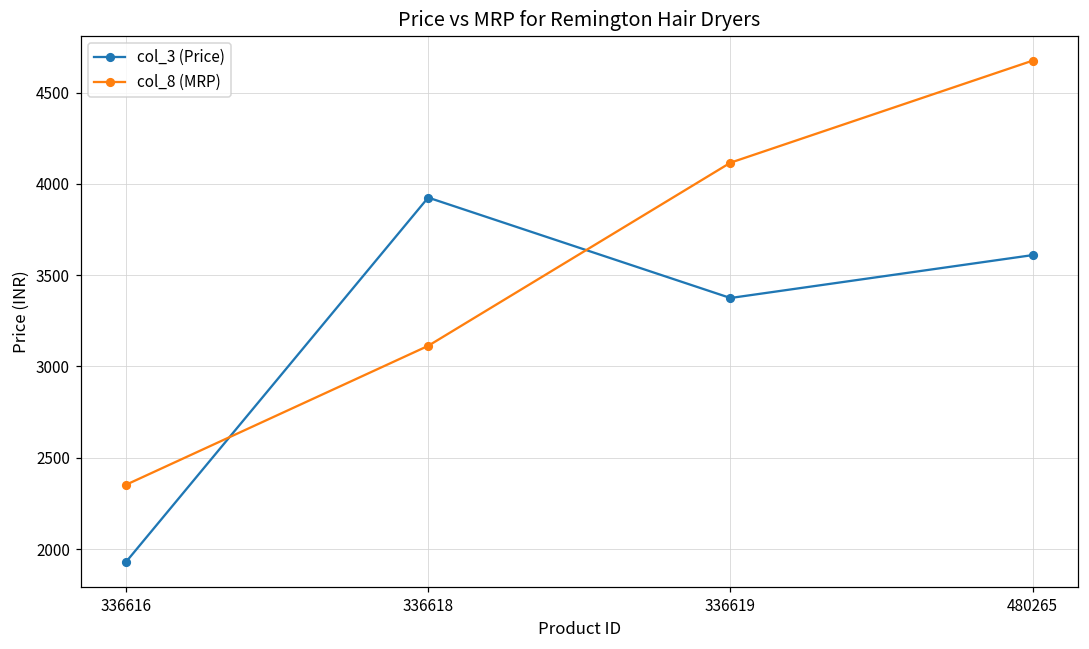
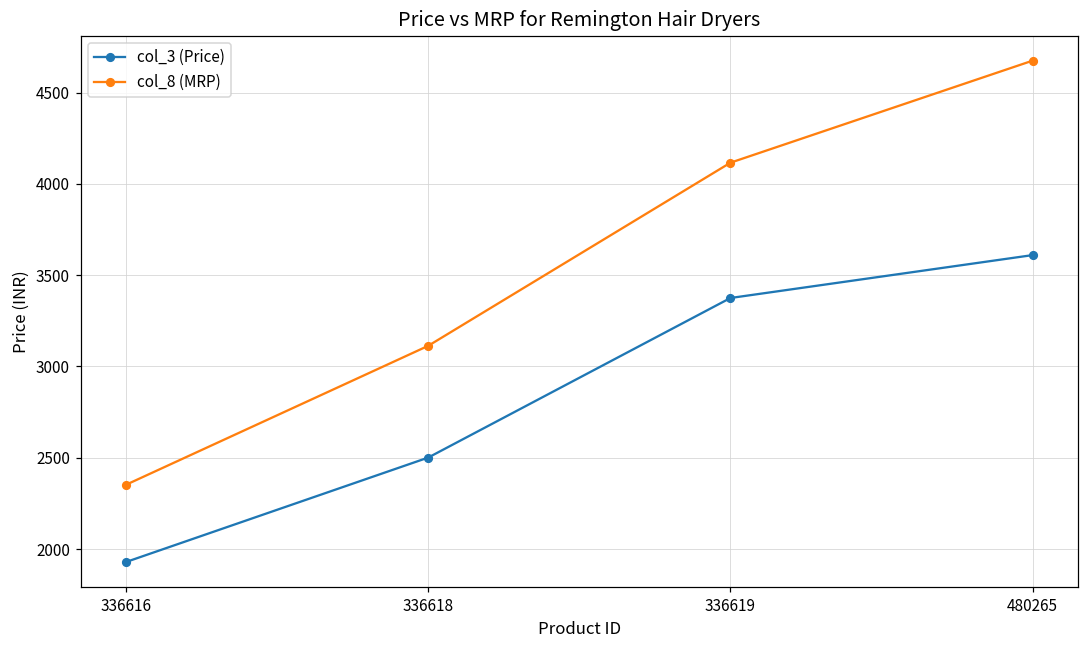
col_3 (Price), 336618: 3930 -> 2500
